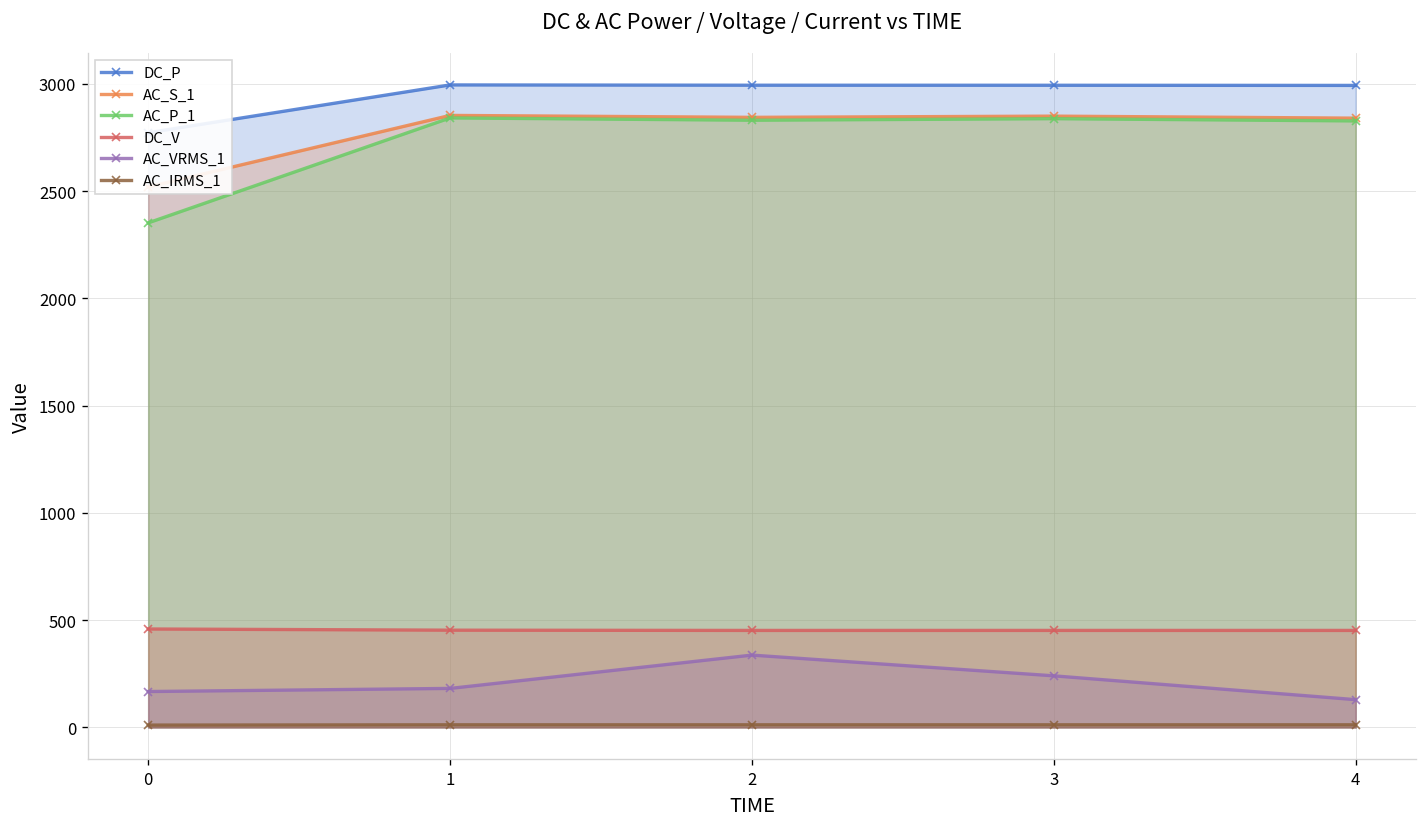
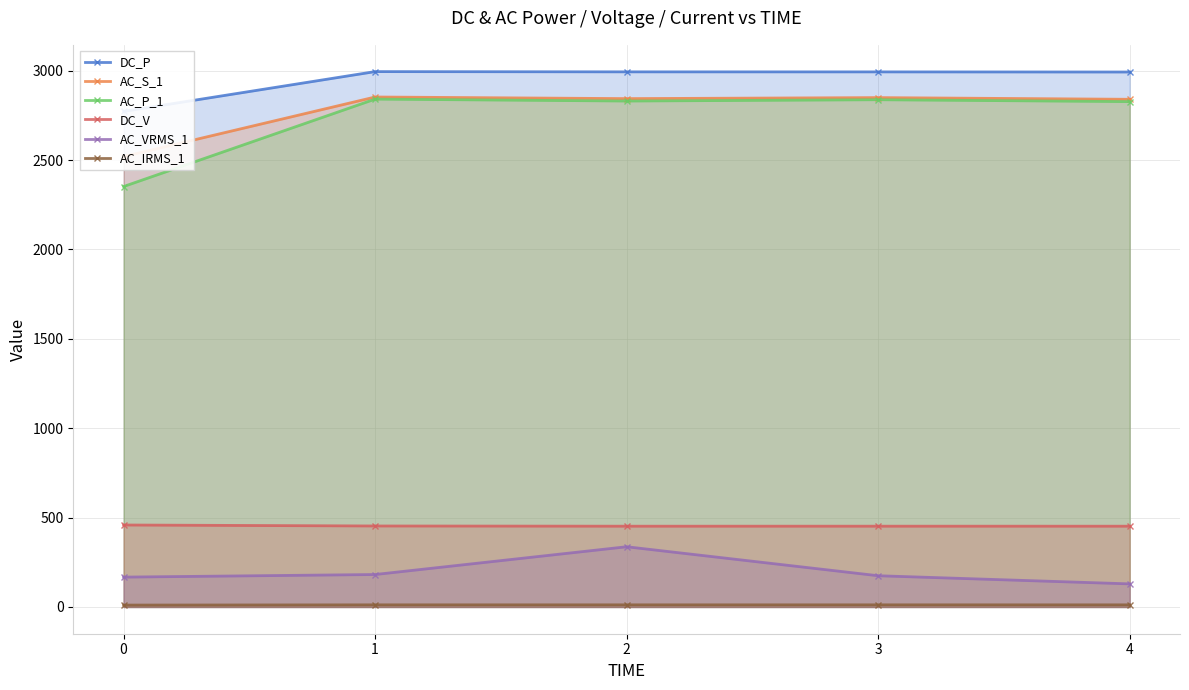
AC_VRMS_1, 3: 240 -> 170
